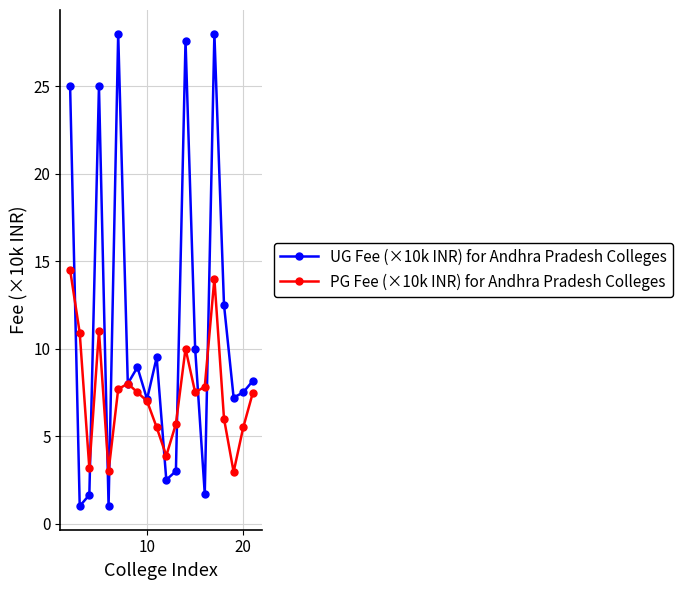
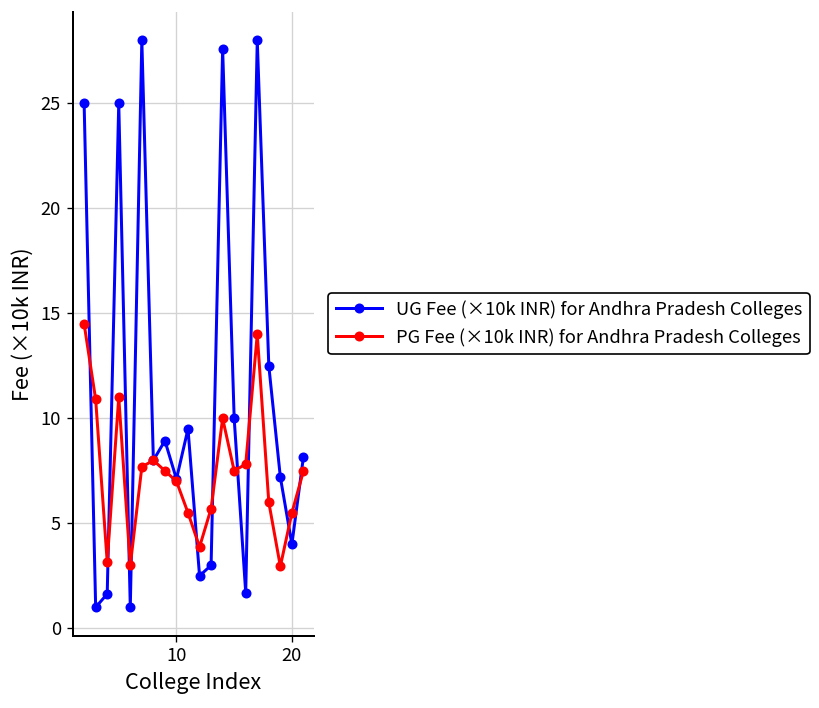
UG Fee (×10k INR) for Andhra Pradesh Colleges, 20: 7.5 -> 4.0
